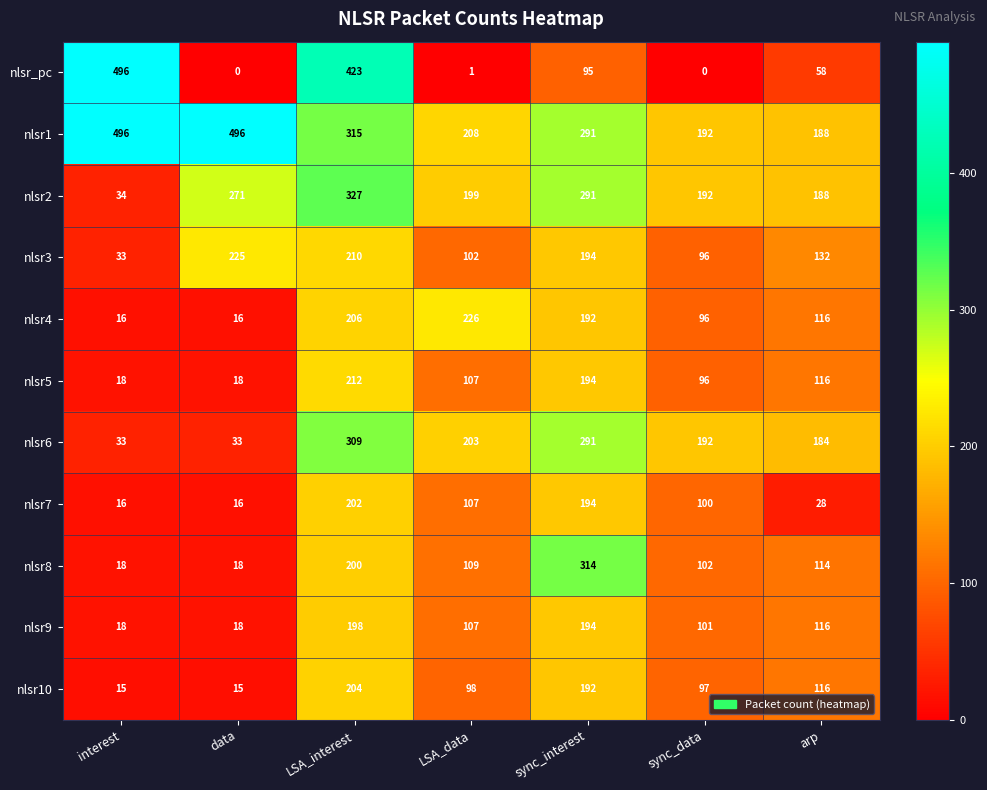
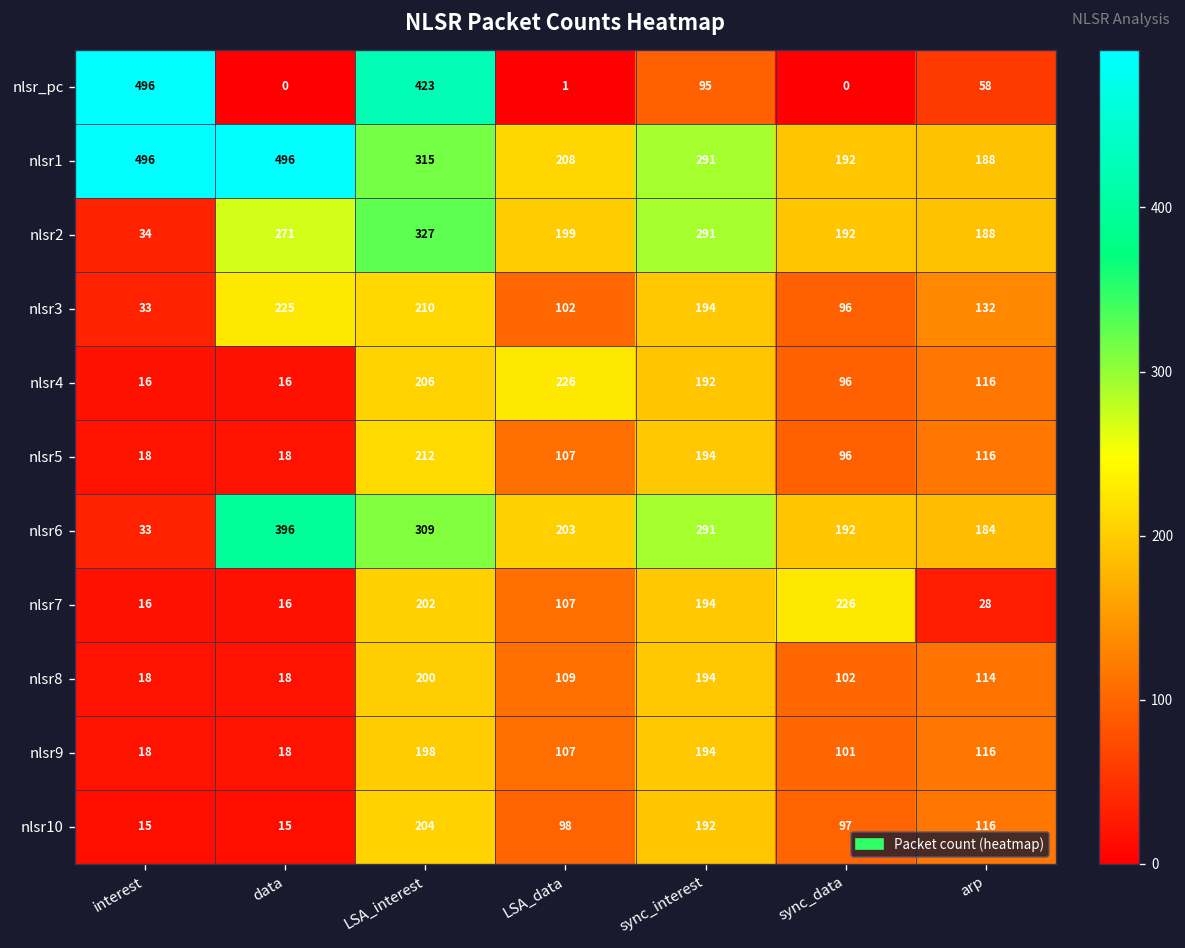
nlsr6, data: 33 -> 396
nlsr7, sync_data: 100 -> 226
nlsr8, sync_interest: 314 -> 194
